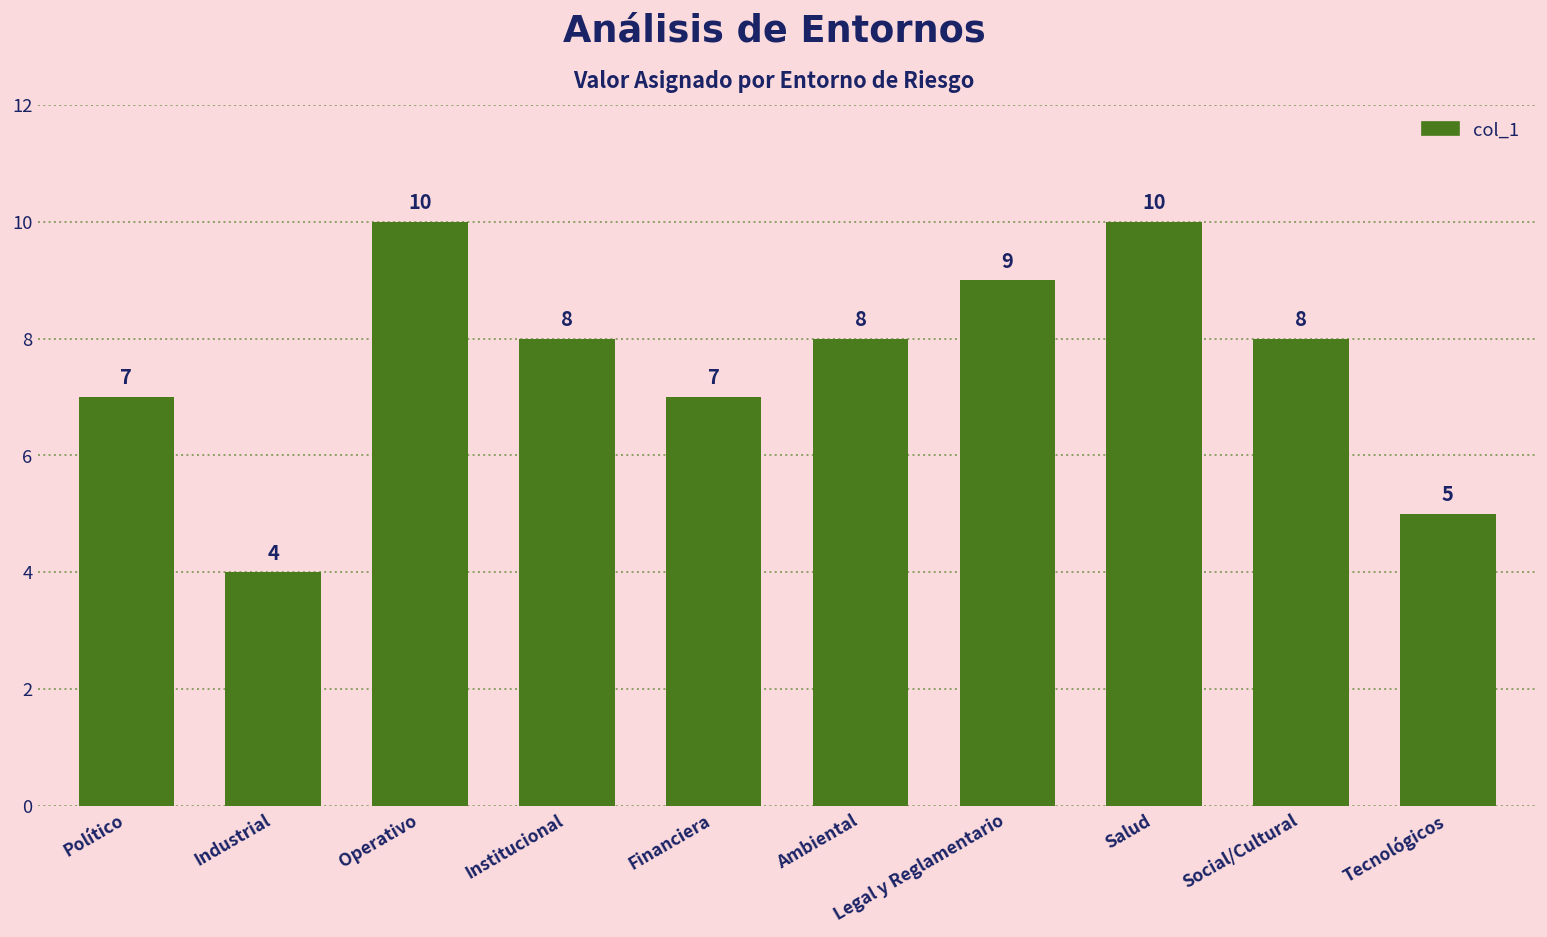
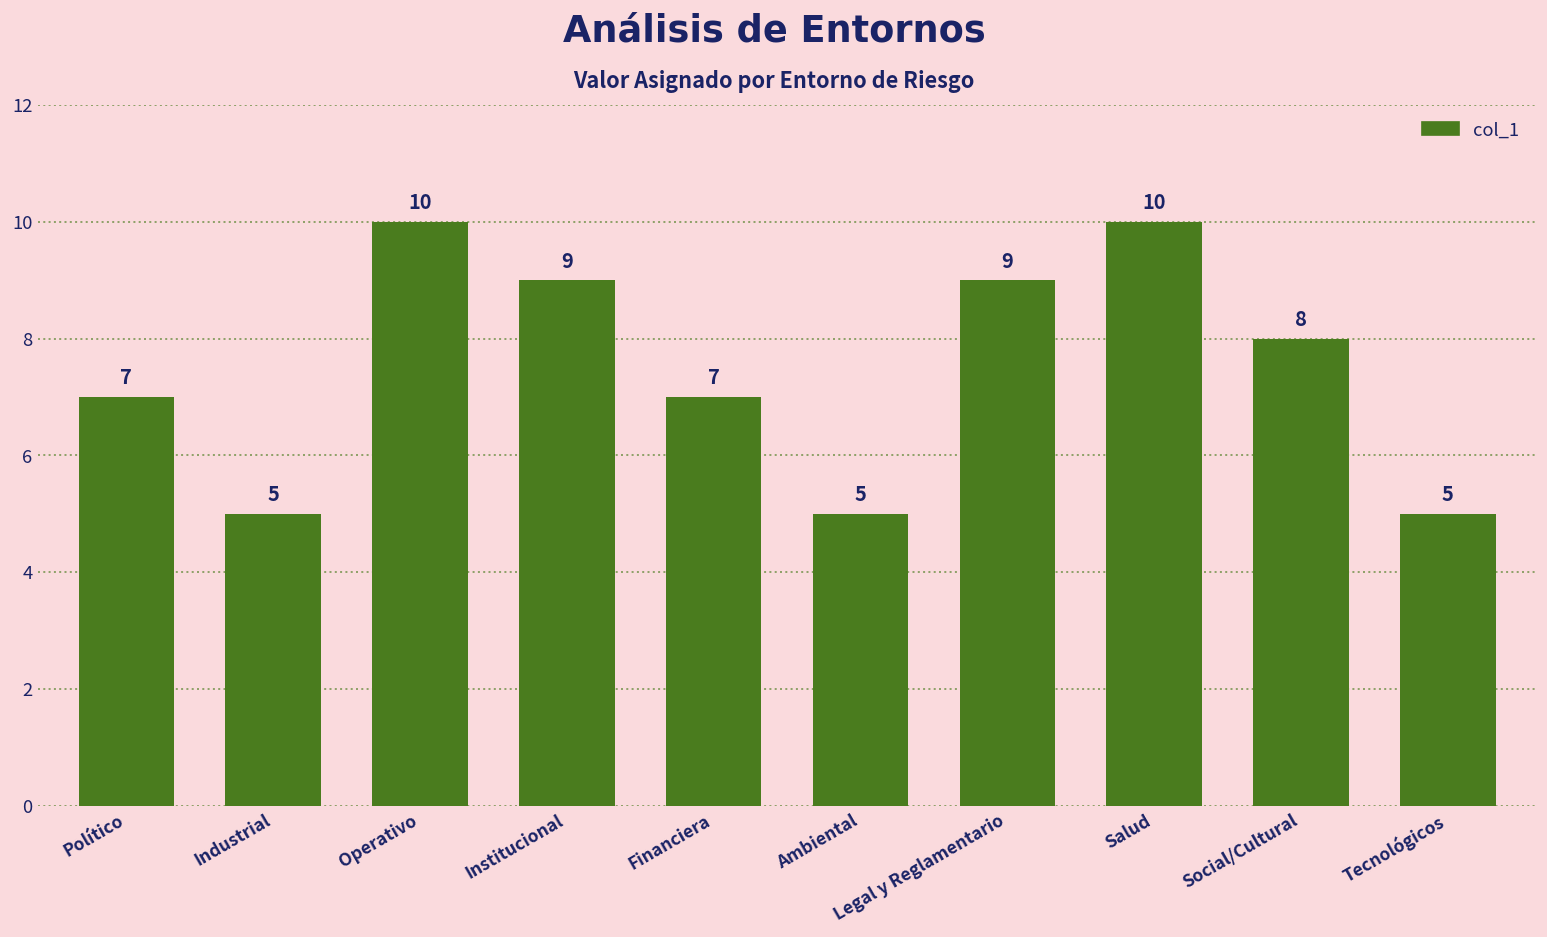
Industrial: 4 -> 5
Institucional: 8 -> 9
Ambiental: 8 -> 5
